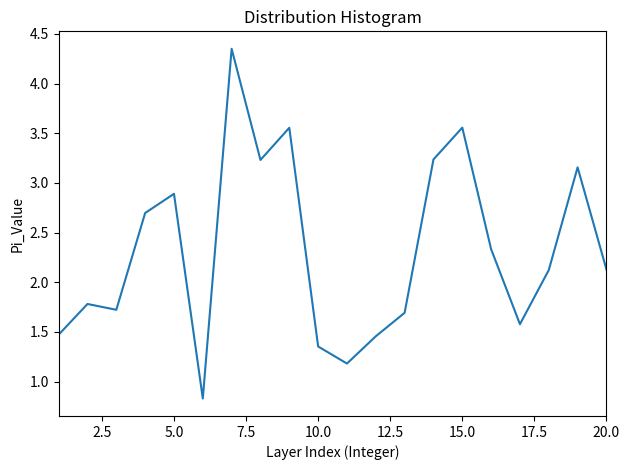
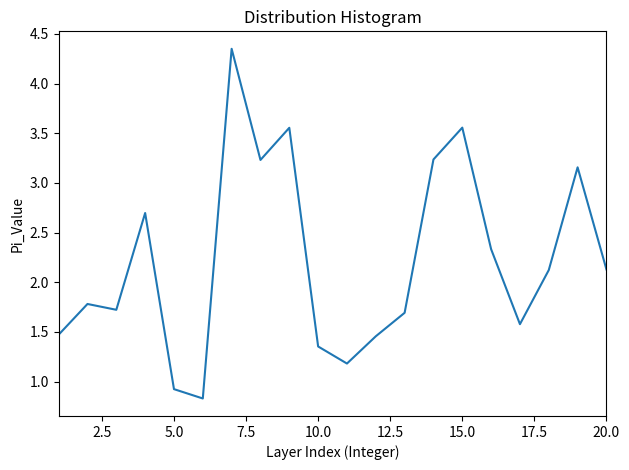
5.0: 2.9 -> 0.9
